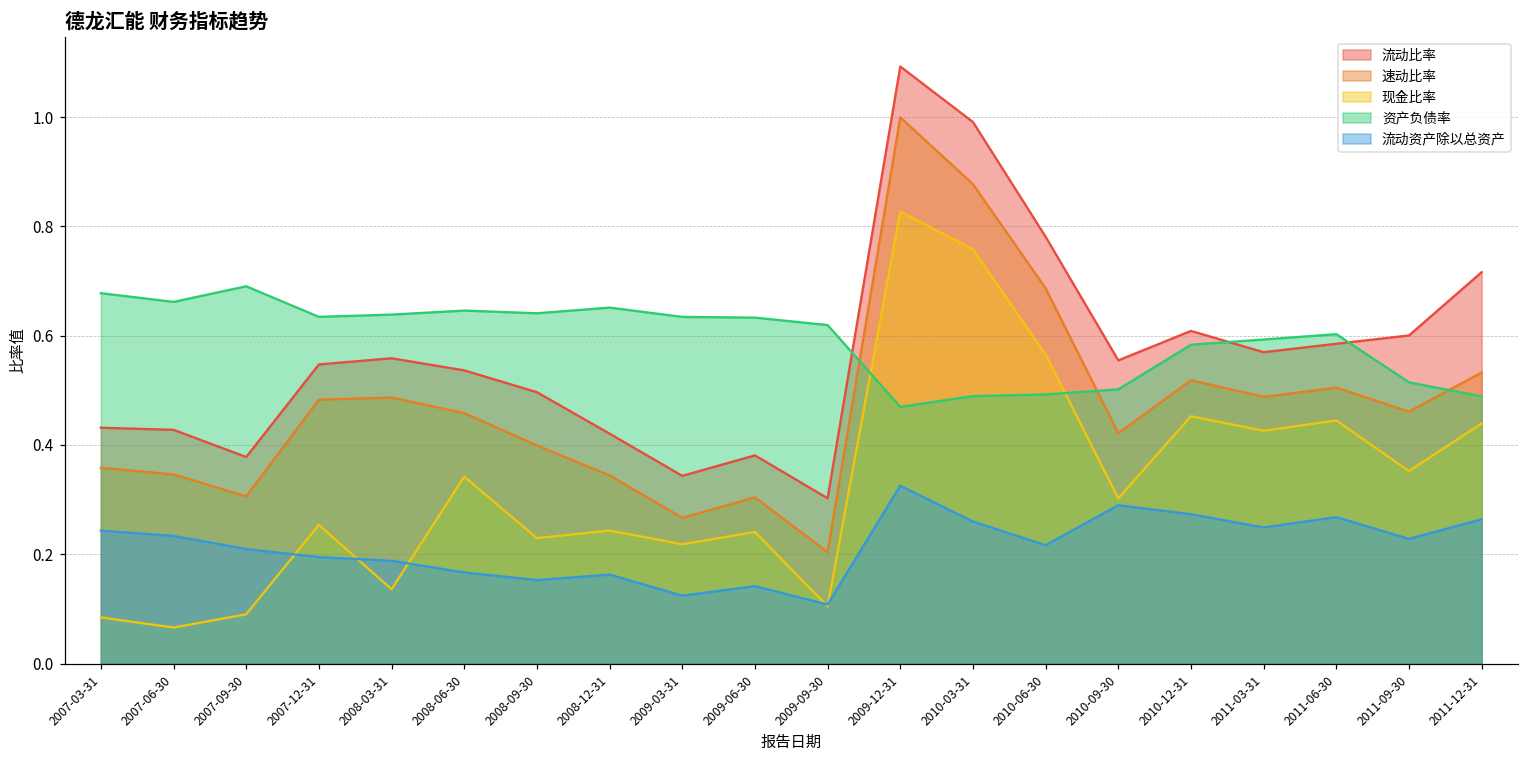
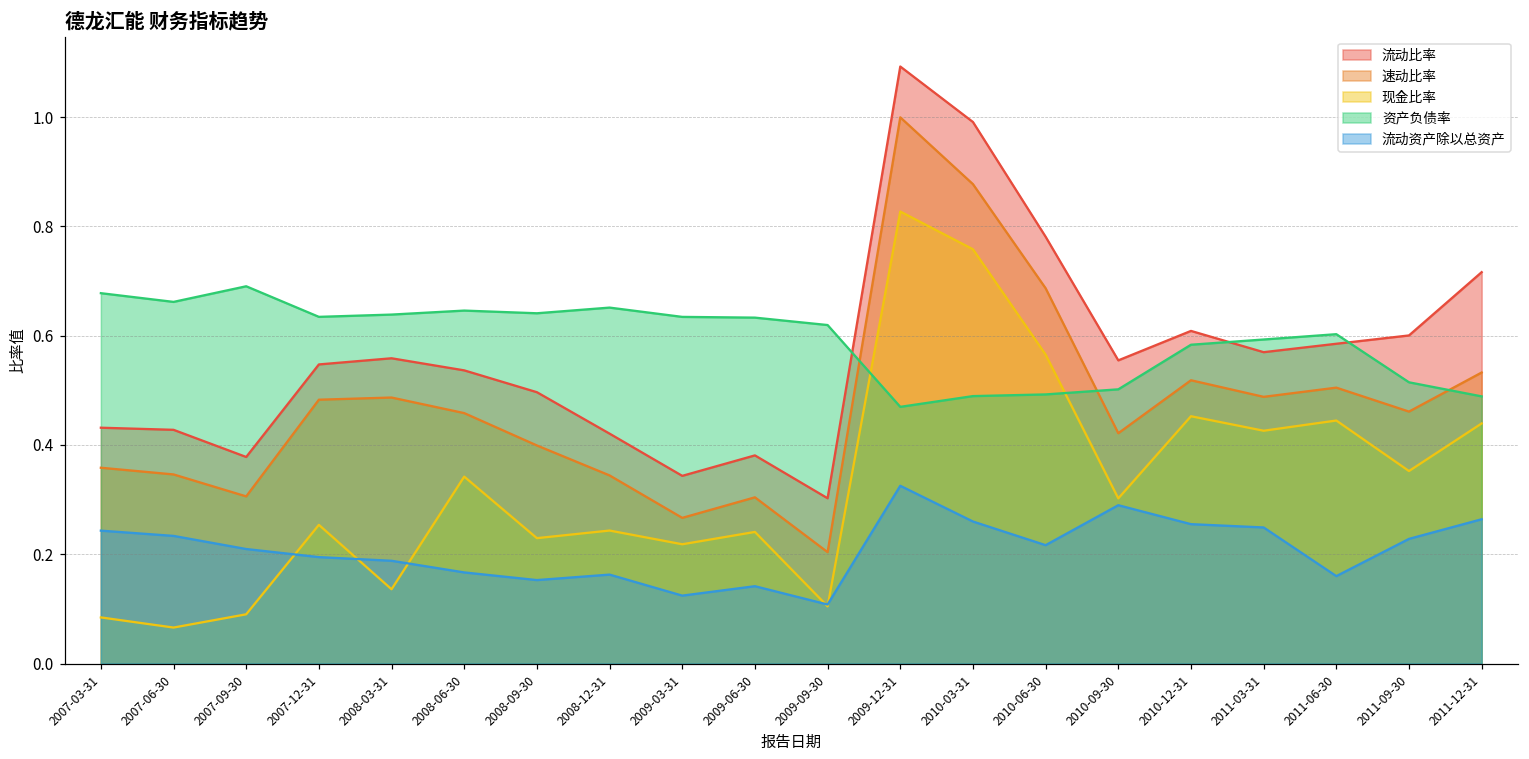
流动资产除以总资产, 2010-12-31: 0.27 -> 0.26
流动资产除以总资产, 2011-06-30: 0.27 -> 0.16
